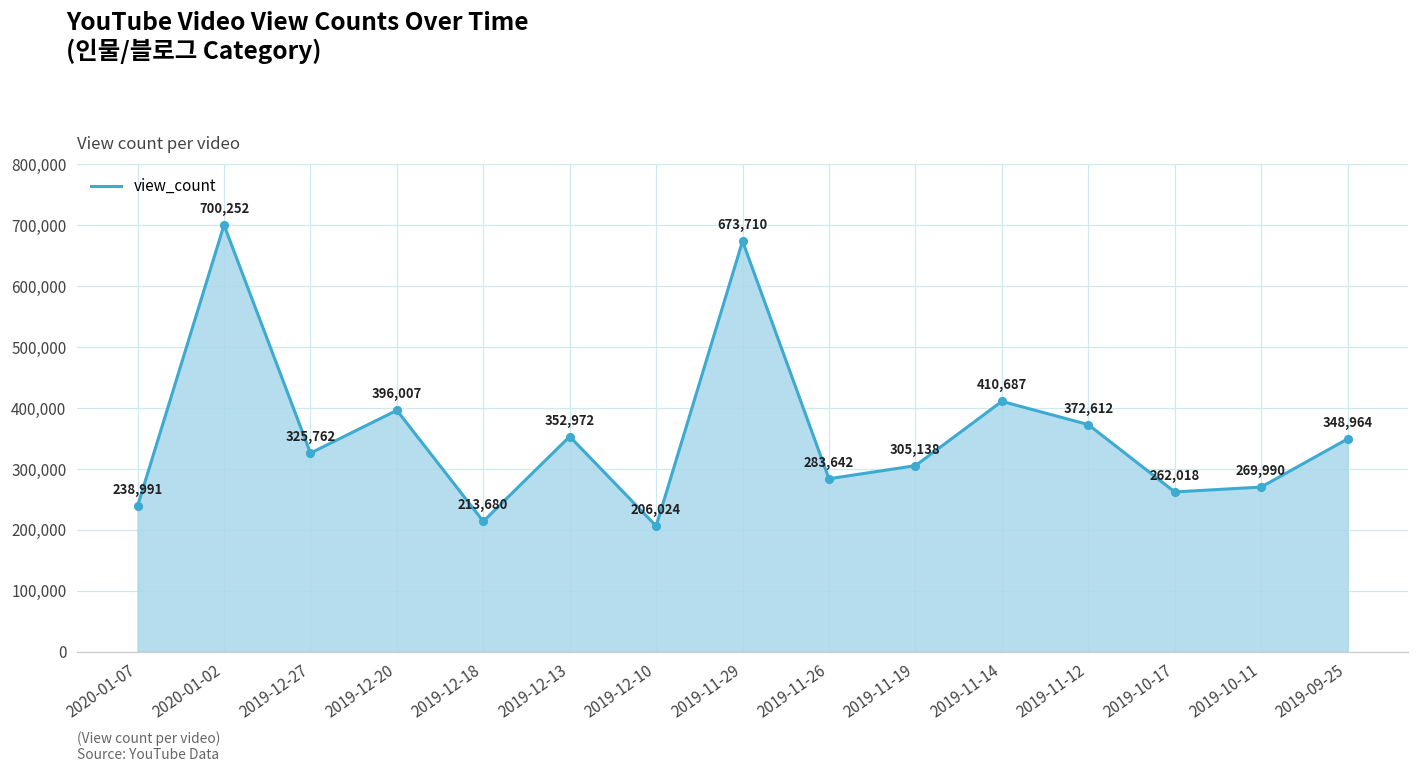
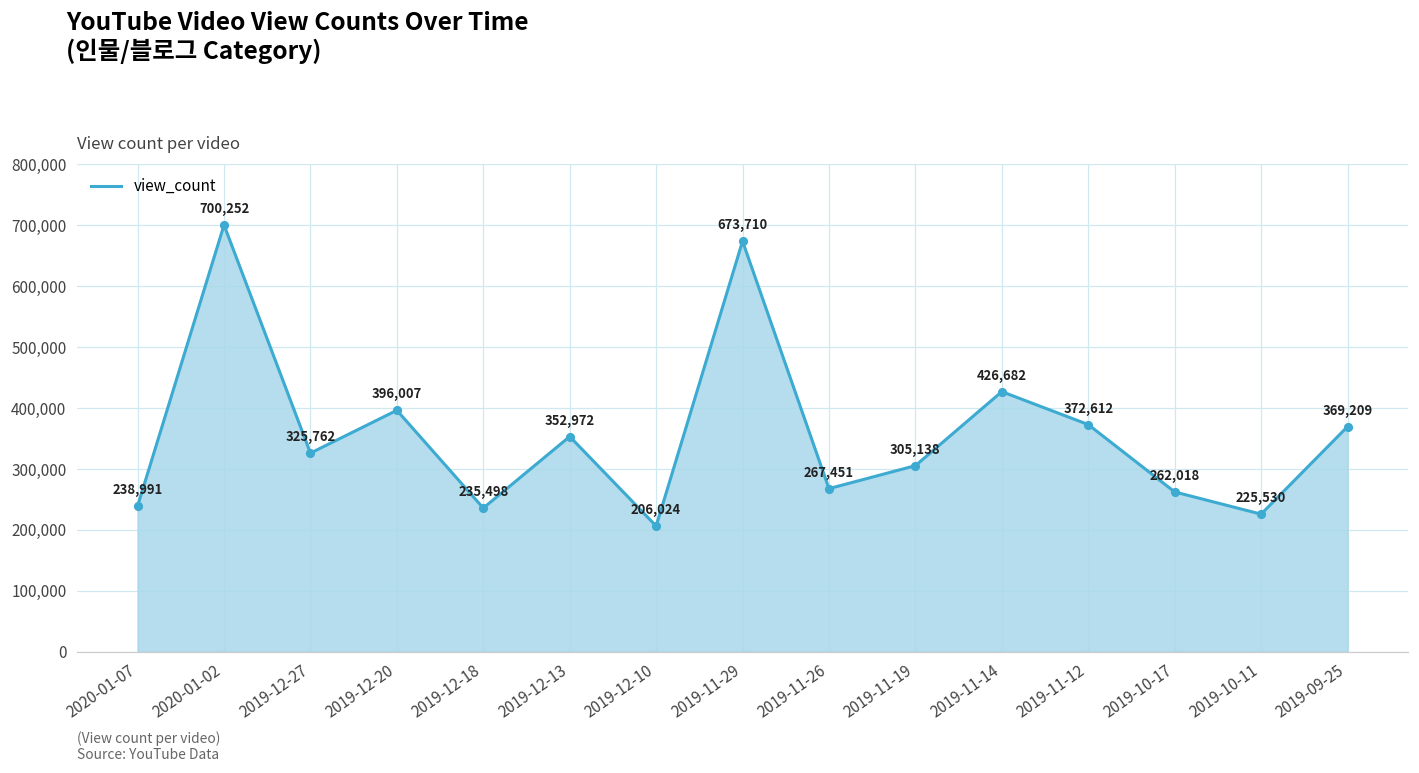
2019-12-18: 213,680 -> 235,498
2019-11-26: 283,642 -> 267,451
2019-11-14: 410,687 -> 426,682
2019-10-11: 269,990 -> 225,530
2019-09-25: 348,964 -> 369,209
